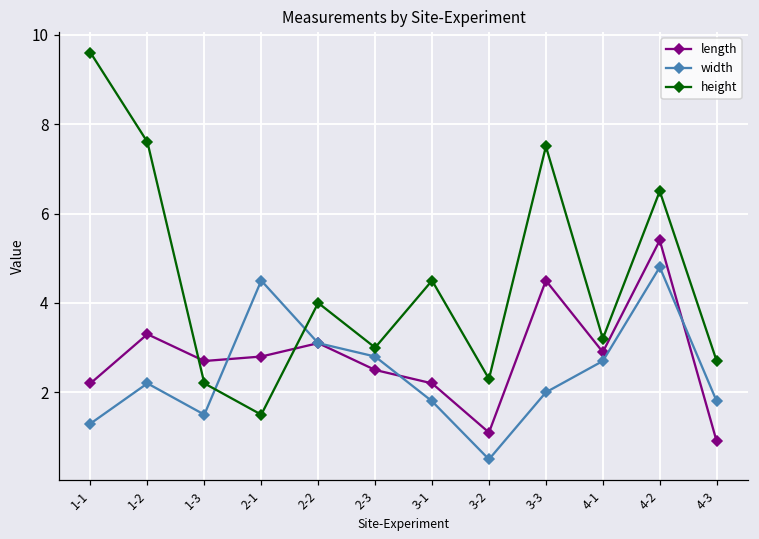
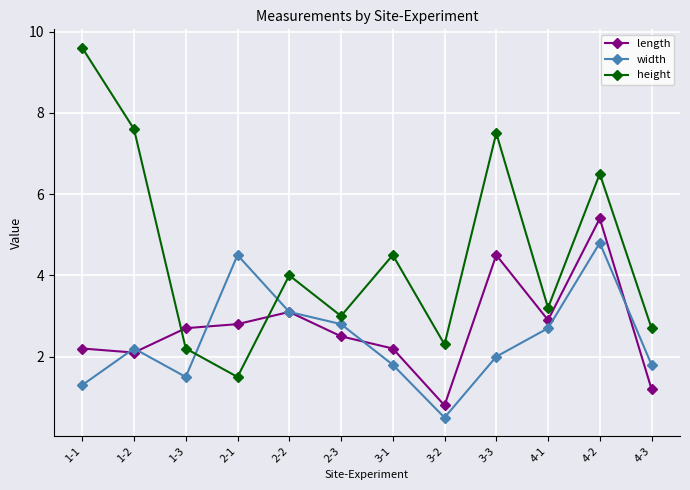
length, 1-2: 3.3 -> 2.1
length, 3-2: 1.1 -> 0.8
length, 4-3: 0.9 -> 1.2
